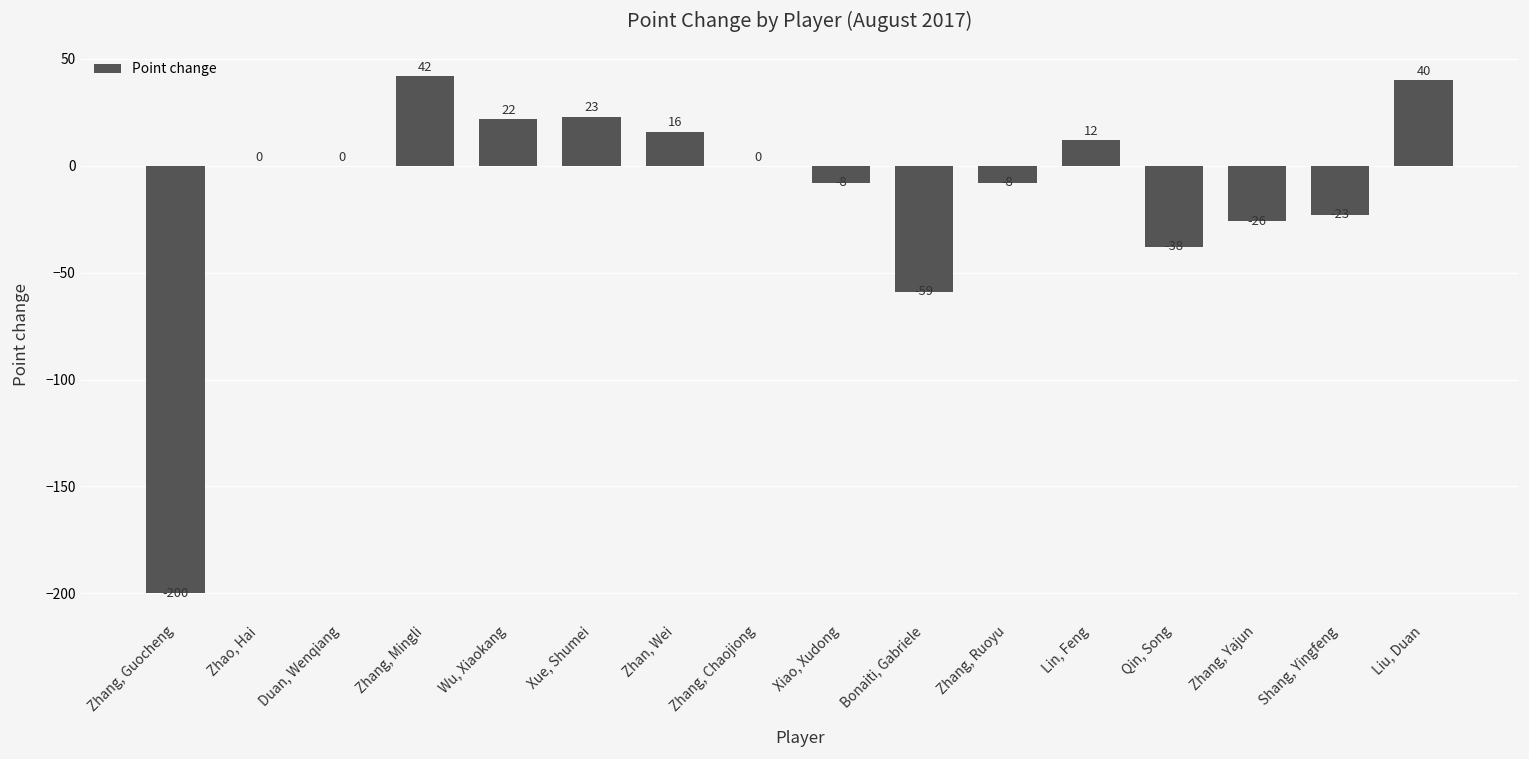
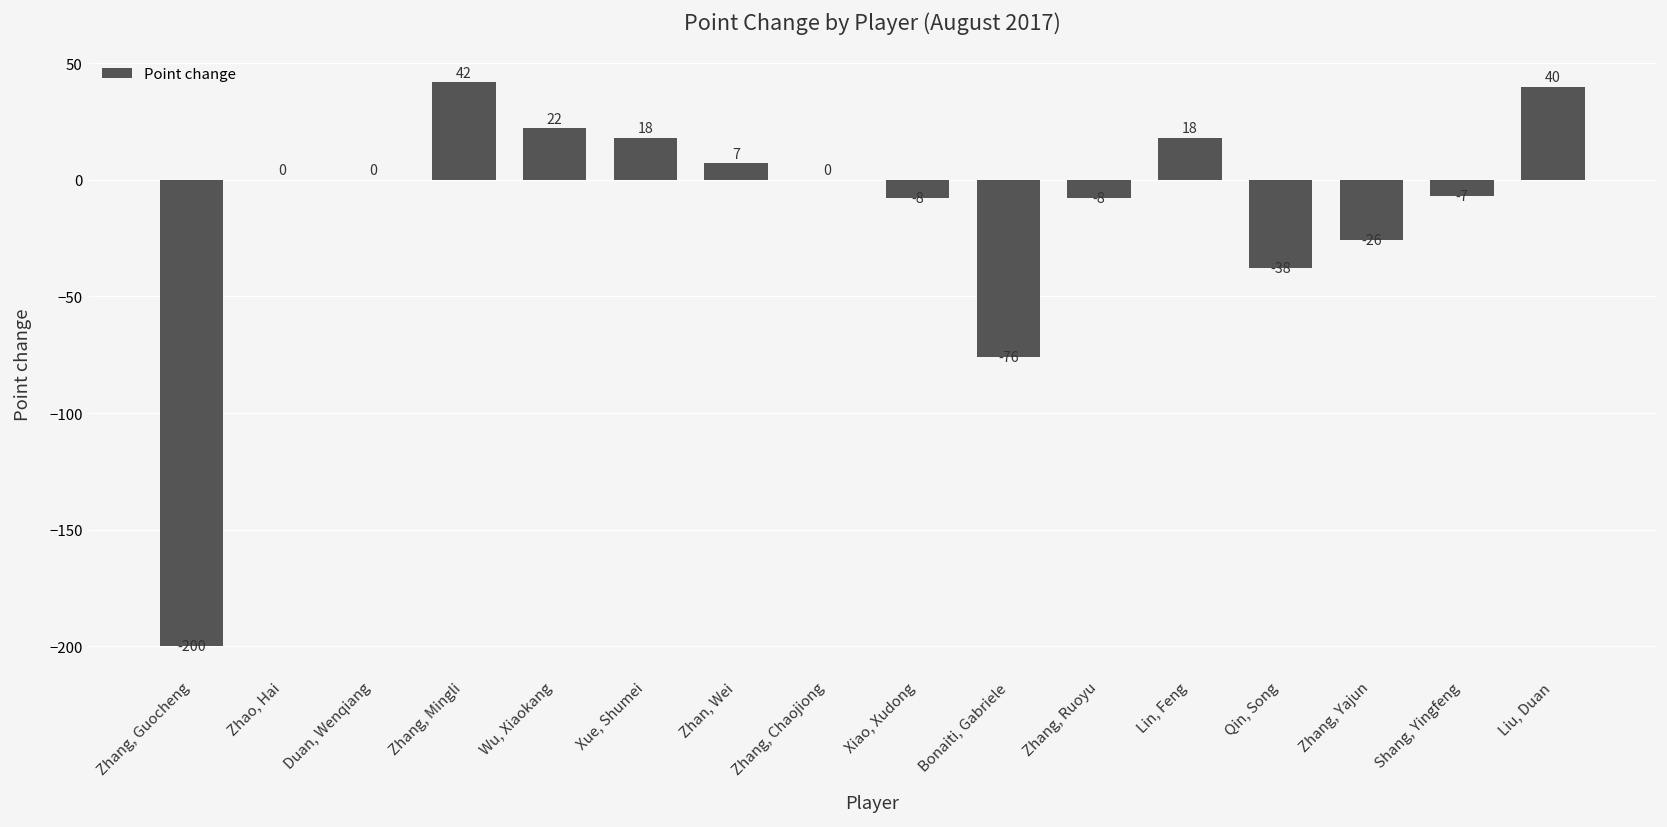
Xue, Shumei: 23 -> 18
Zhan, Wei: 16 -> 7
Bonaiti, Gabriele: -59 -> -76
Lin, Feng: 12 -> 18
Shang, Yingfeng: -23 -> -7
